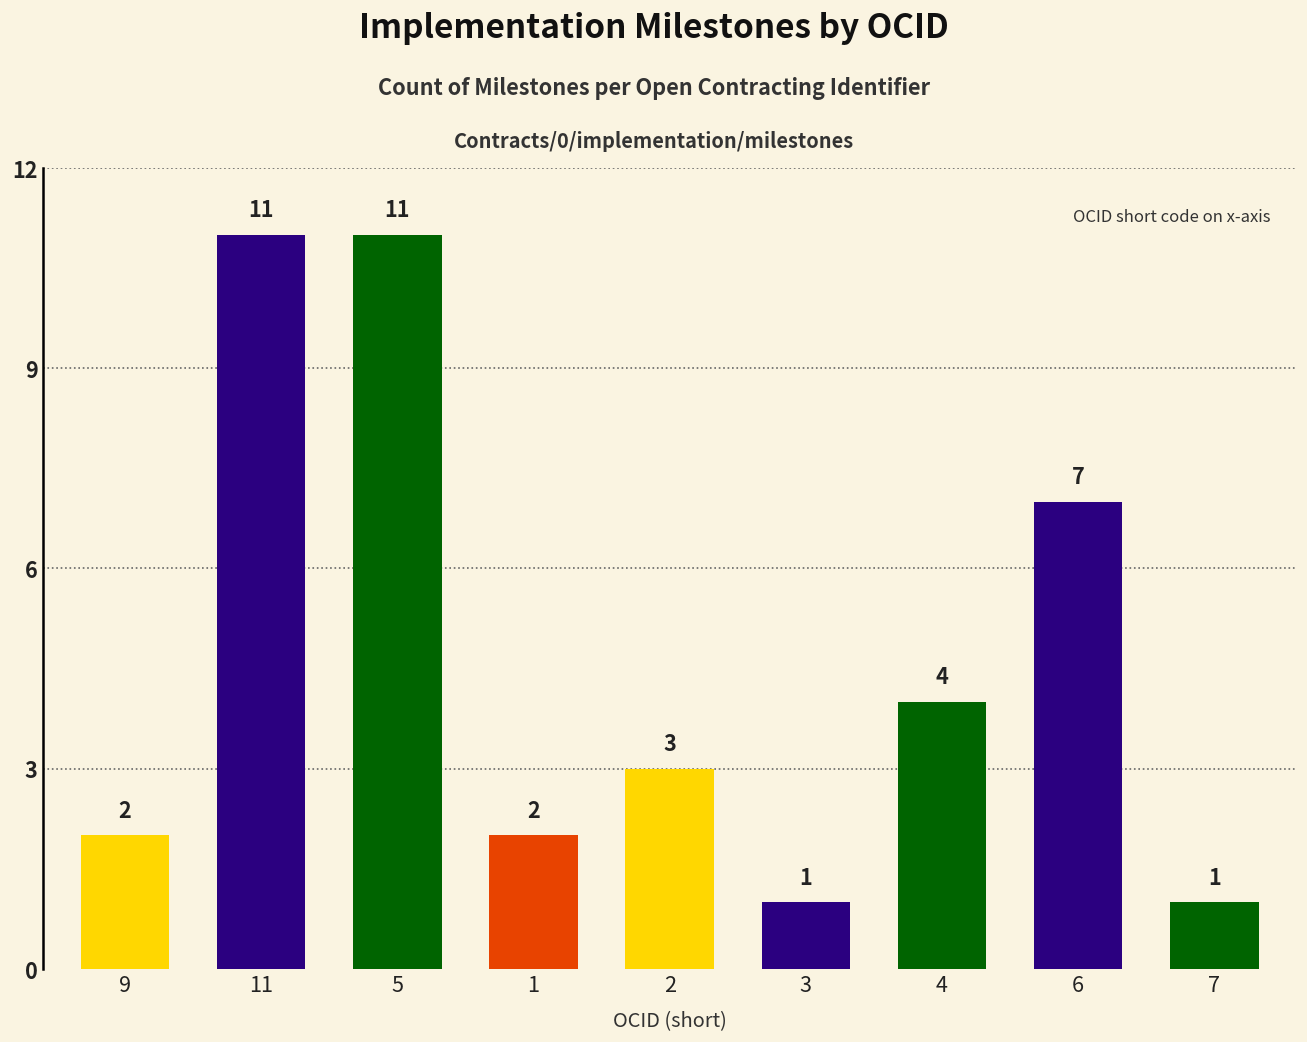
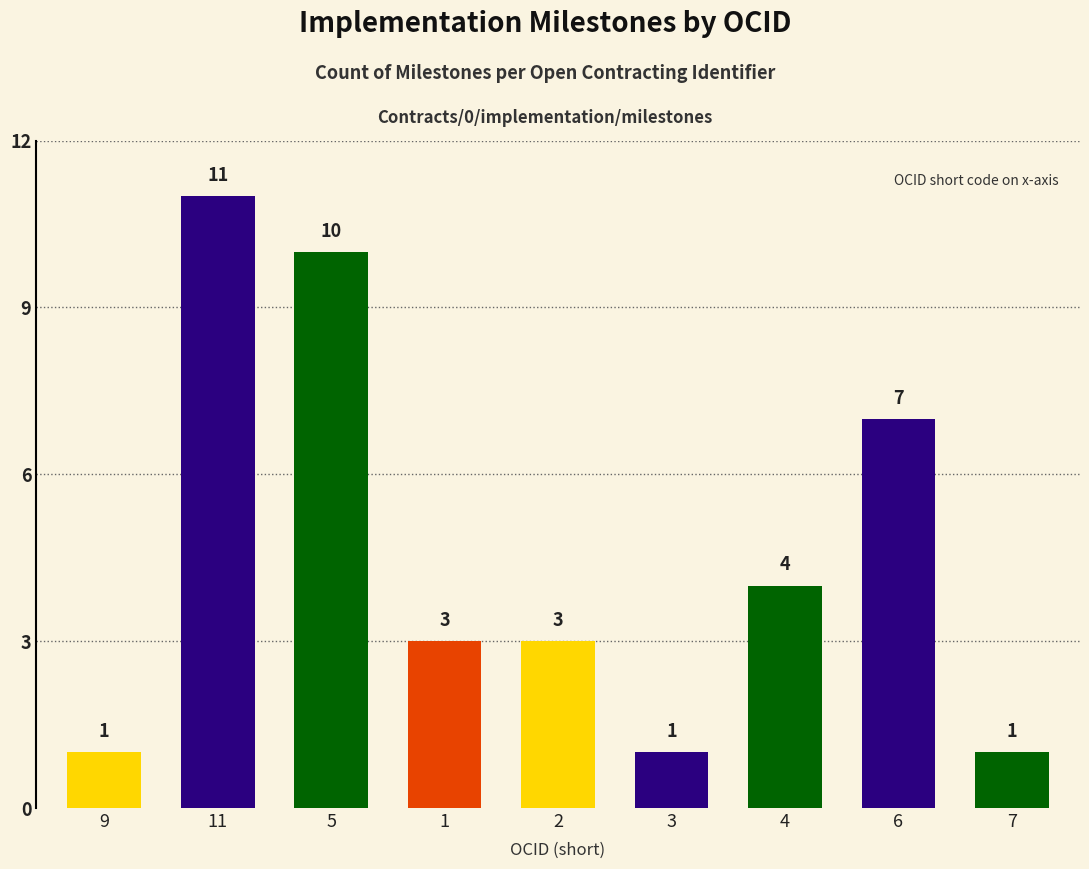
9: 2 -> 1
5: 11 -> 10
1: 2 -> 3
